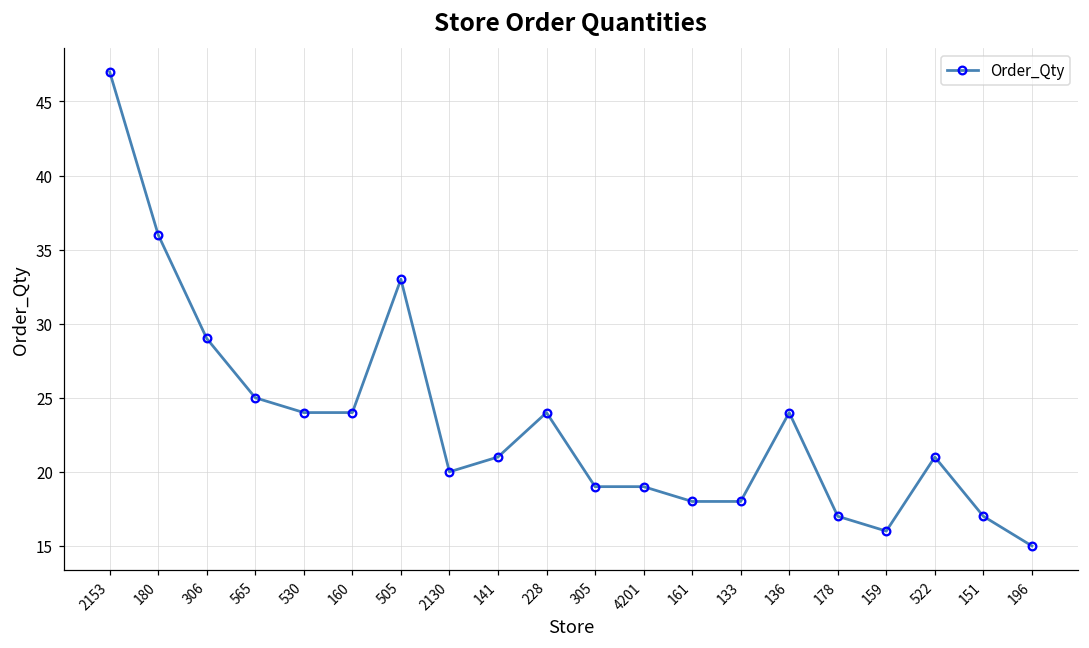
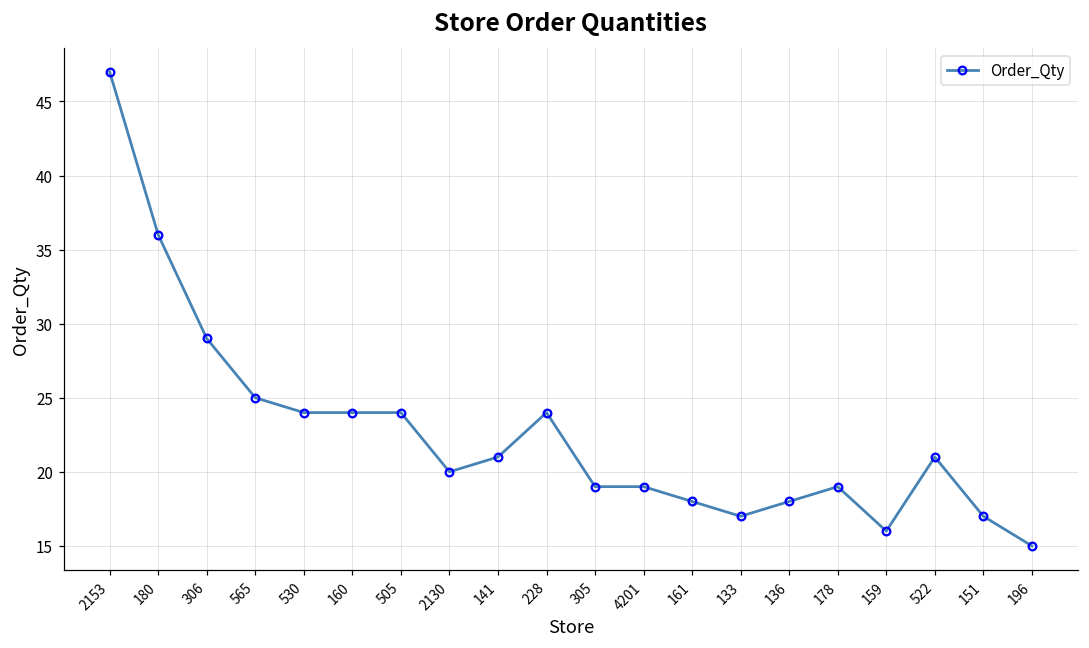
505: 33 -> 24
133: 18 -> 17
136: 24 -> 18
178: 17 -> 19
